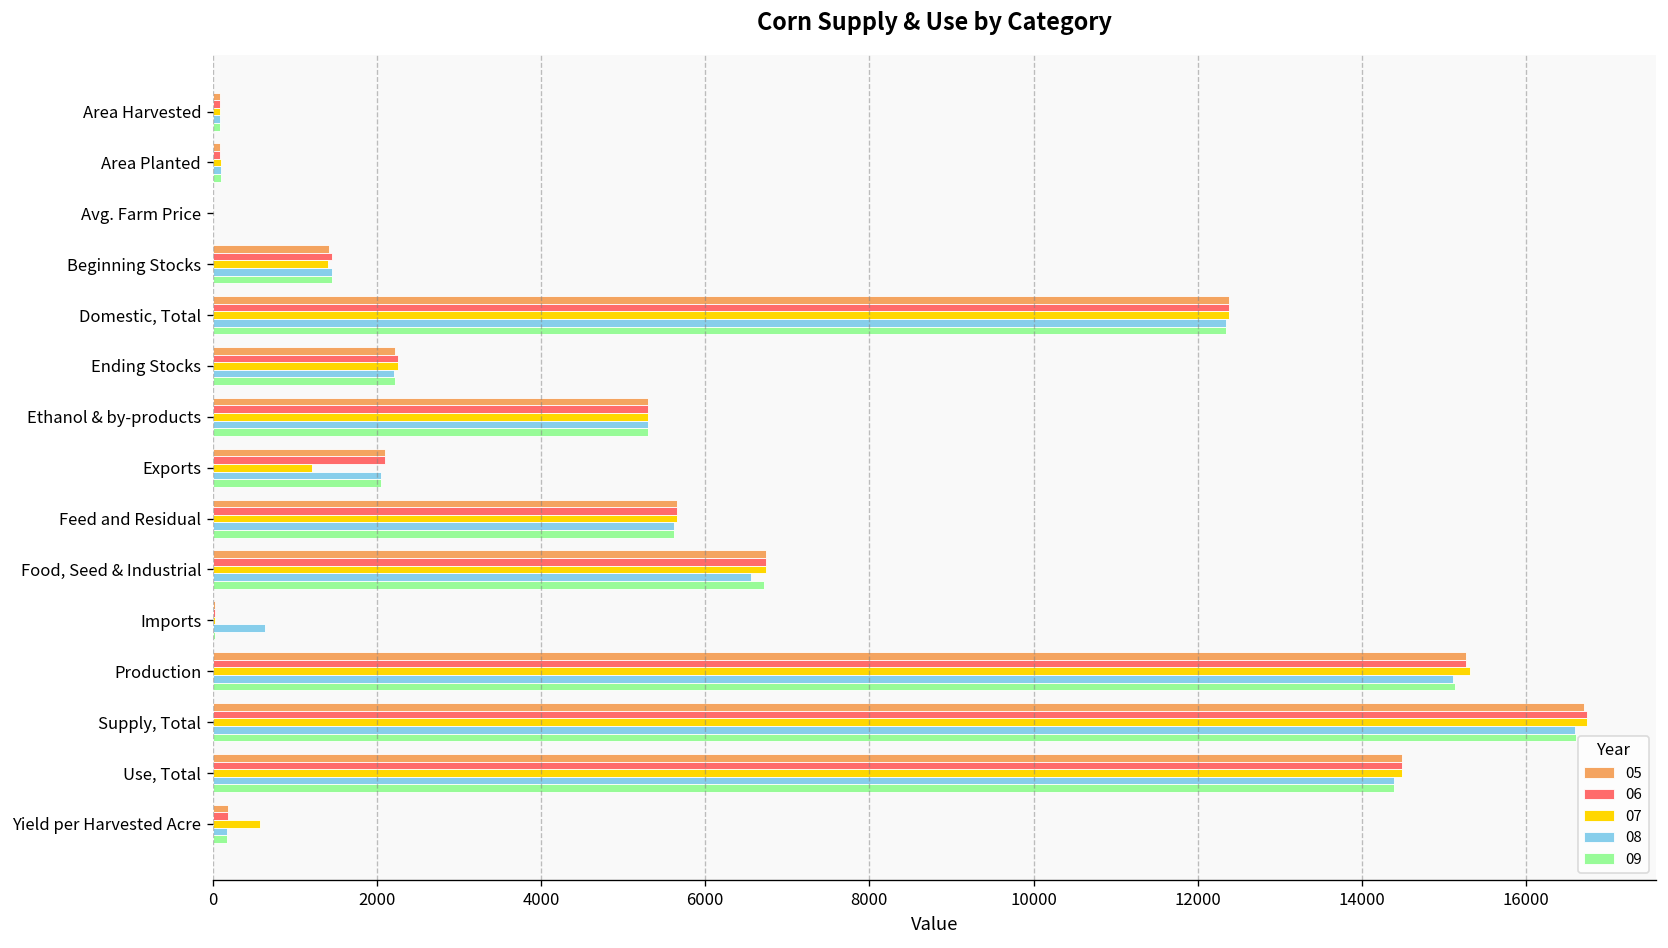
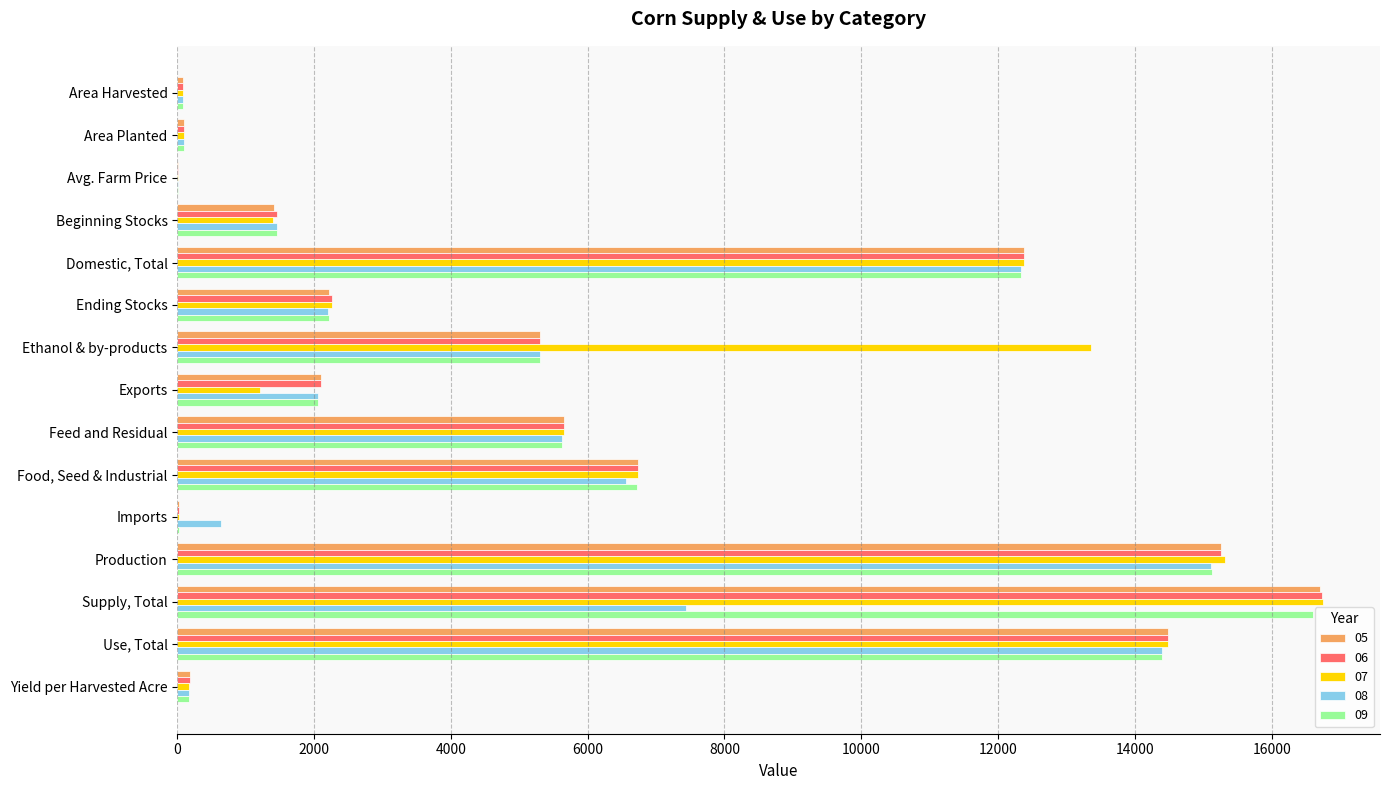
07, Ethanol & by-products: 5300 -> 13400
08, Supply, Total: 16600 -> 7400
07, Yield per Harvested Acre: 600 -> 200
